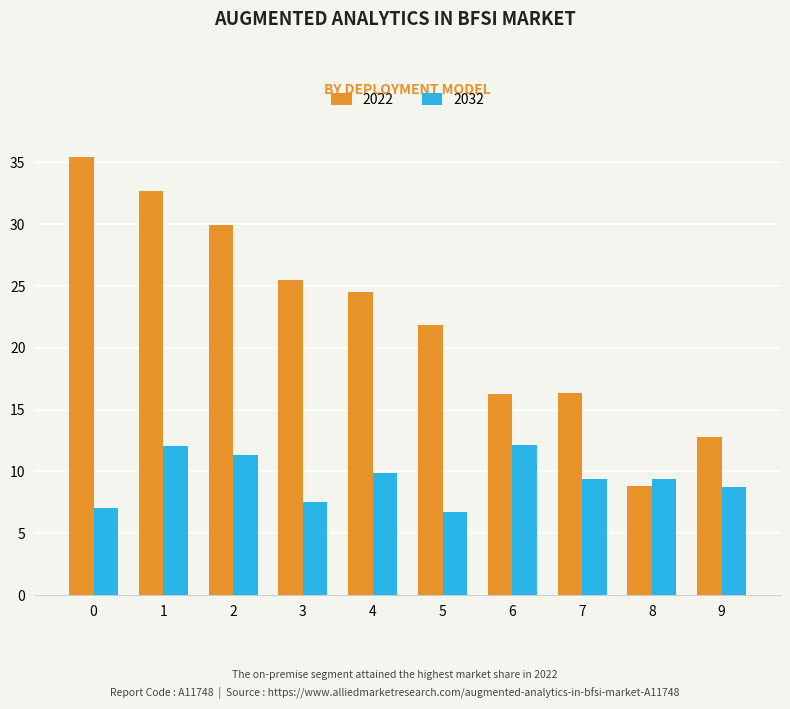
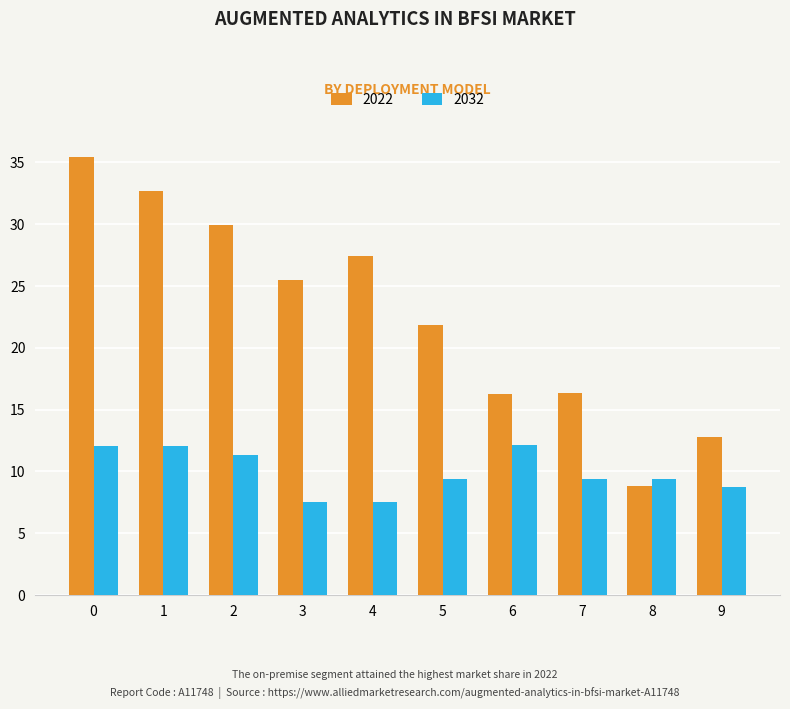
2032, 0: 7.0 -> 12.0
2022, 4: 24.5 -> 27.4
2032, 4: 9.9 -> 7.5
2032, 5: 6.7 -> 9.4
